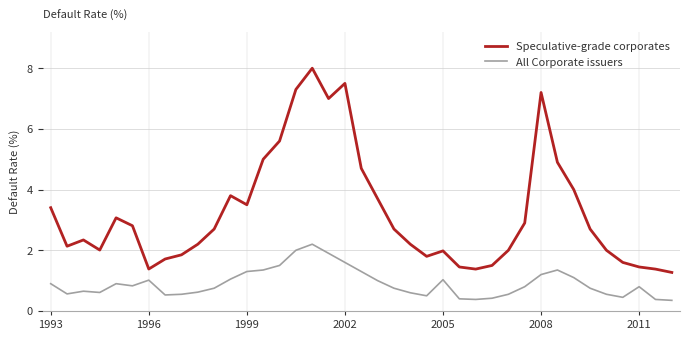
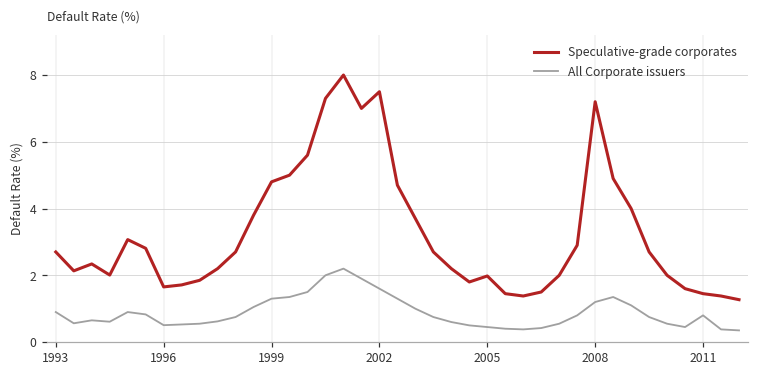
Speculative-grade corporates, 1993: 3.4 -> 2.7
Speculative-grade corporates, 1996: 1.4 -> 1.7
All Corporate issuers, 1996: 1.0 -> 0.5
Speculative-grade corporates, 1999: 3.5 -> 4.8
All Corporate issuers, 2005: 1.0 -> 0.4
